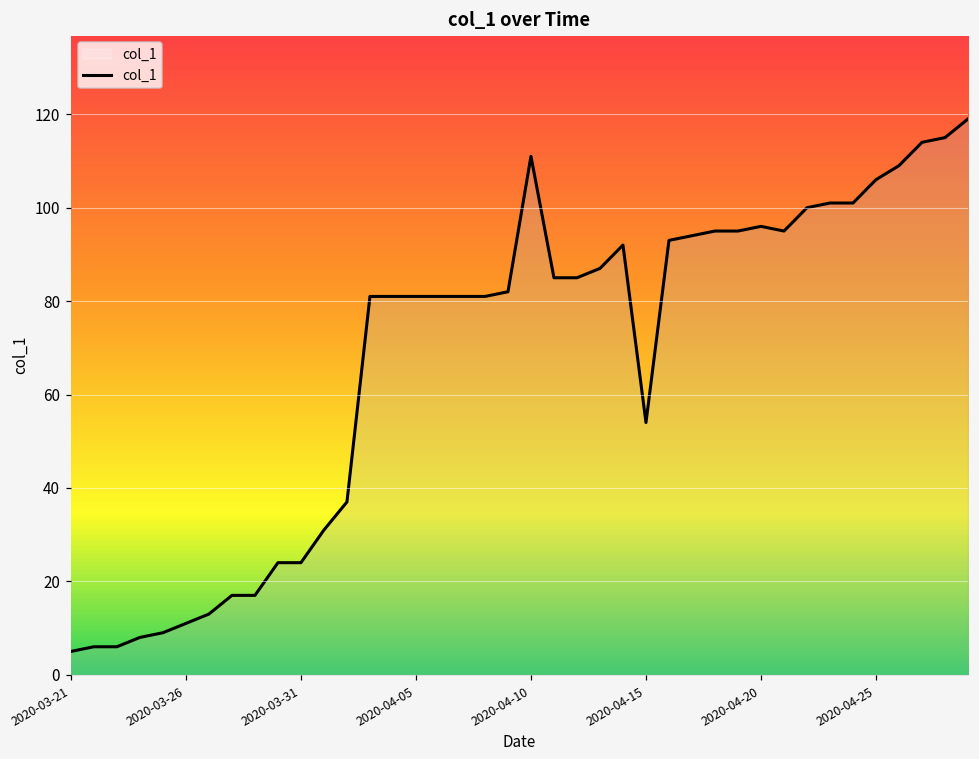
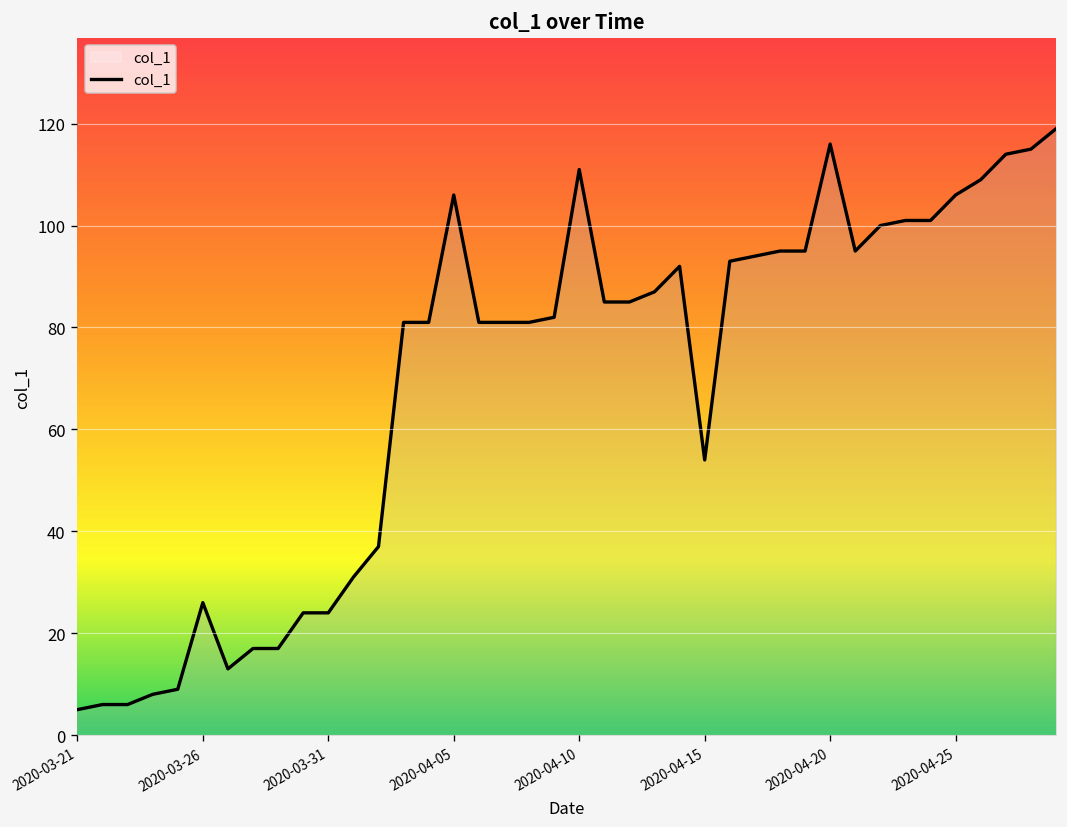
2020-03-26: 11 -> 26
2020-04-05: 81 -> 106
2020-04-20: 96 -> 116
